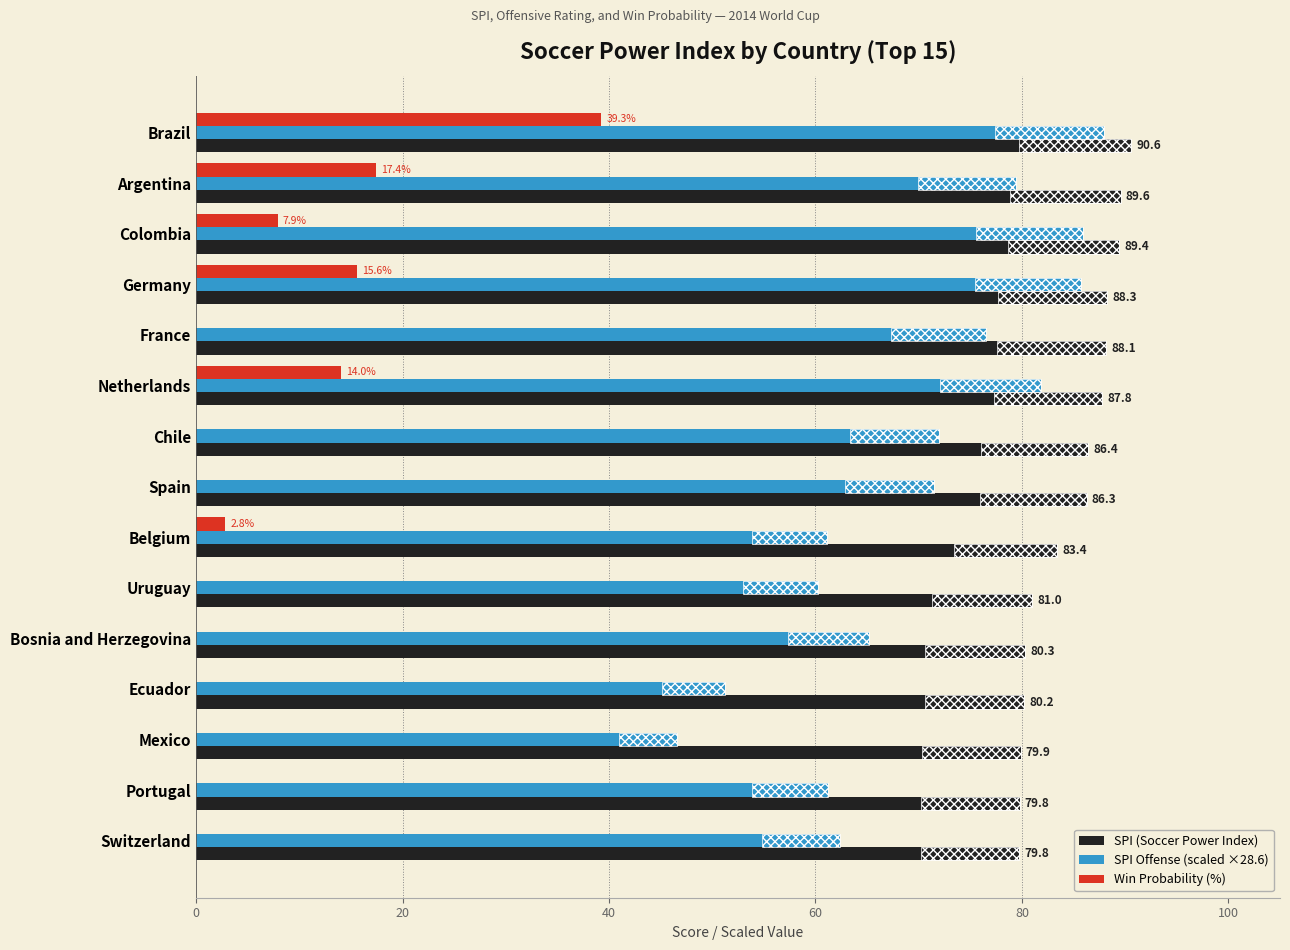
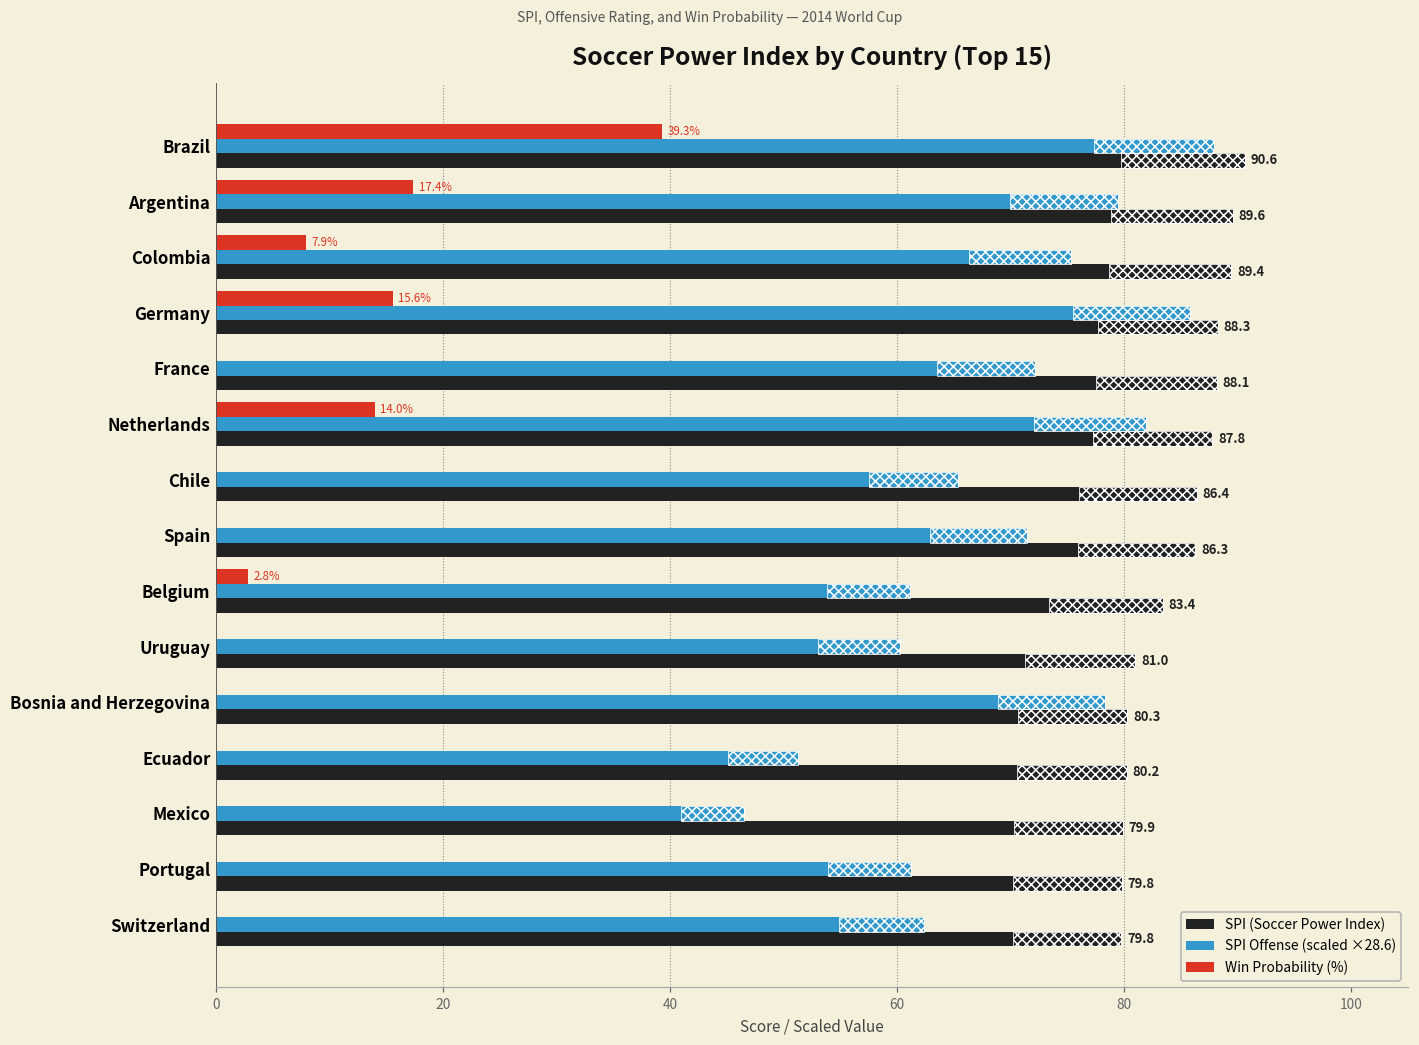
SPI Offense (scaled ×28.6), Colombia: 85.9 -> 75.4
SPI Offense (scaled ×28.6), France: 76.5 -> 72.2
SPI Offense (scaled ×28.6), Chile: 72.0 -> 65.3
SPI Offense (scaled ×28.6), Bosnia and Herzegovina: 65.2 -> 78.3
